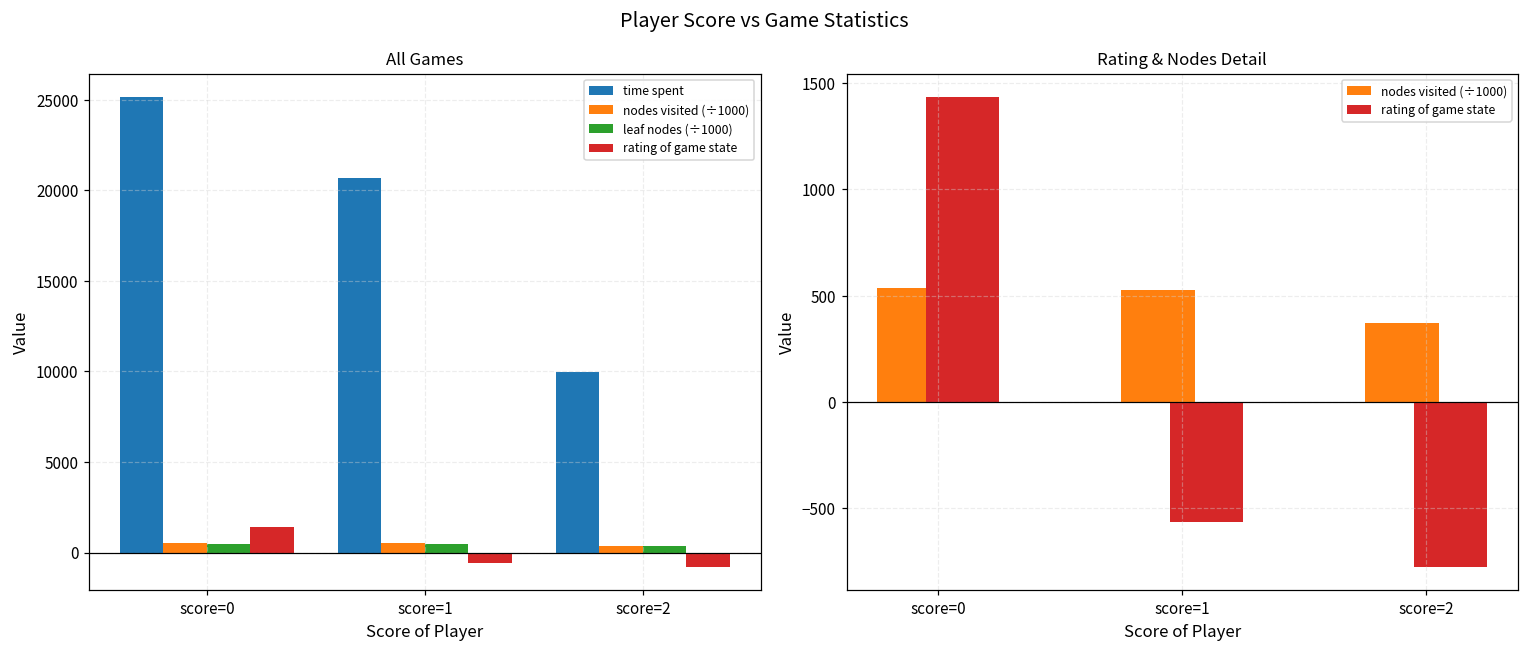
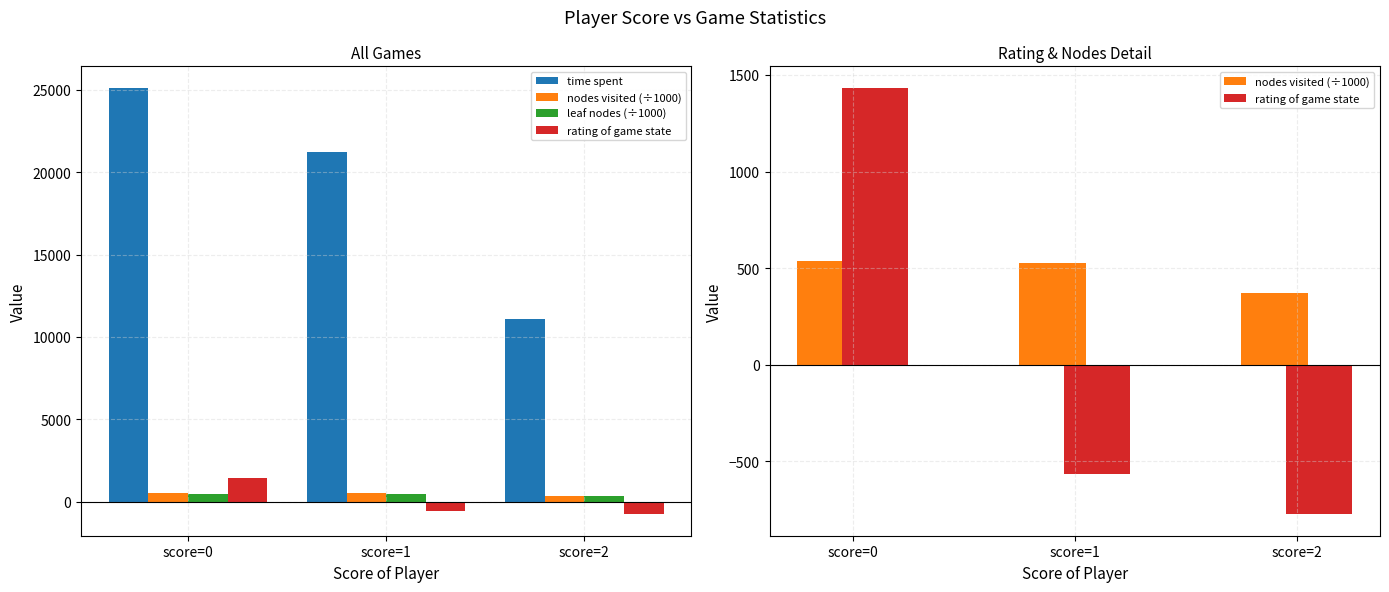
All Games, time spent, score=1: 20700 -> 21200
All Games, time spent, score=2: 10000 -> 11100
